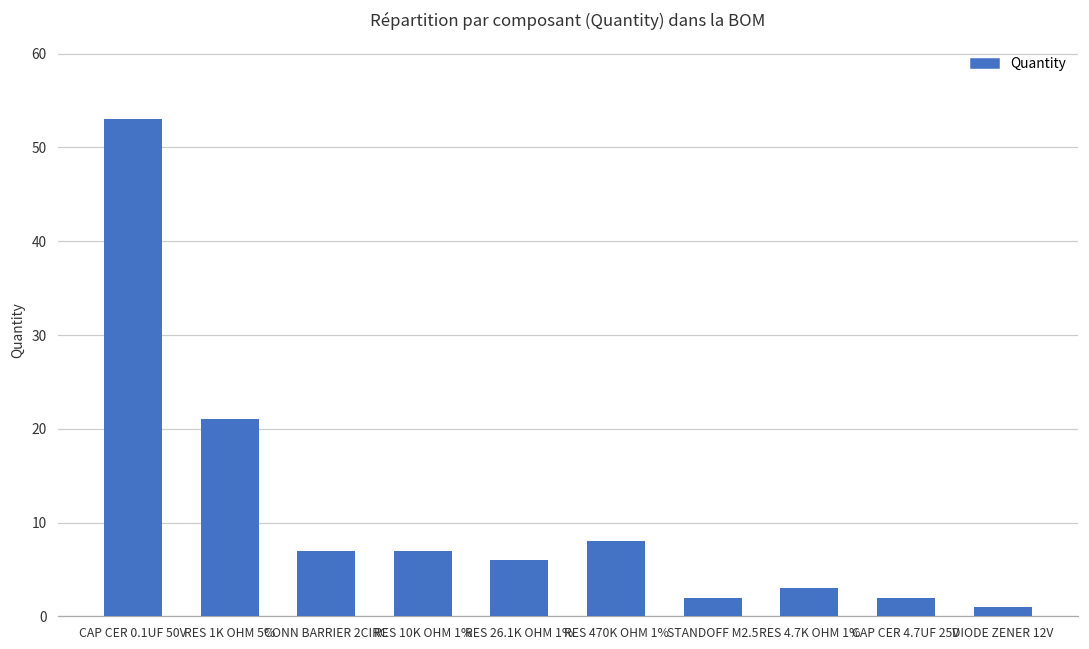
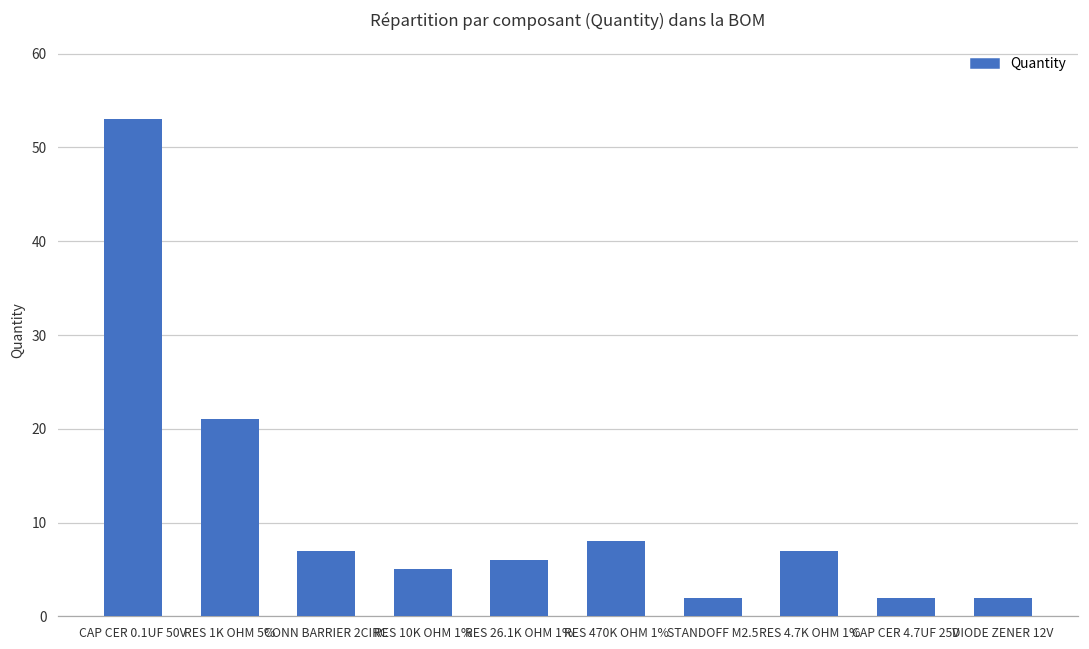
RES 10K OHM 1%: 7 -> 5
RES 4.7K OHM 1%: 3 -> 7
DIODE ZENER 12V: 1 -> 2
